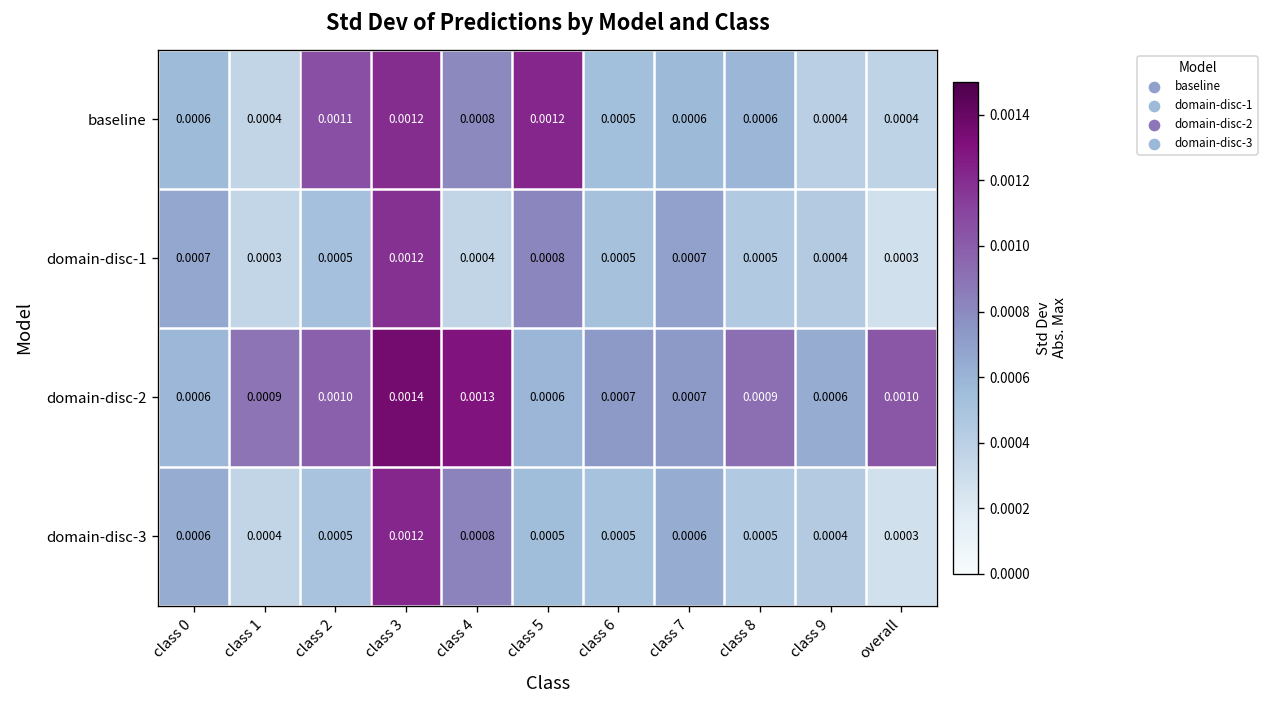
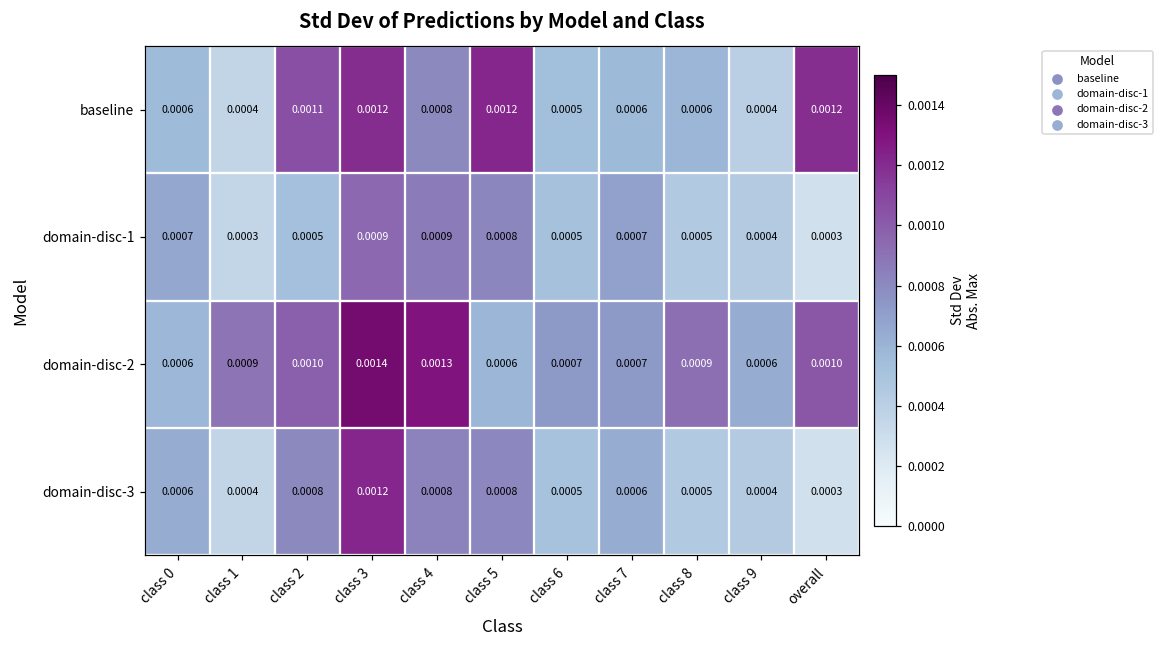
baseline, overall: 0.0004 -> 0.0012
domain-disc-1, class 3: 0.0012 -> 0.0009
domain-disc-1, class 4: 0.0004 -> 0.0009
domain-disc-3, class 2: 0.0005 -> 0.0008
domain-disc-3, class 5: 0.0005 -> 0.0008
